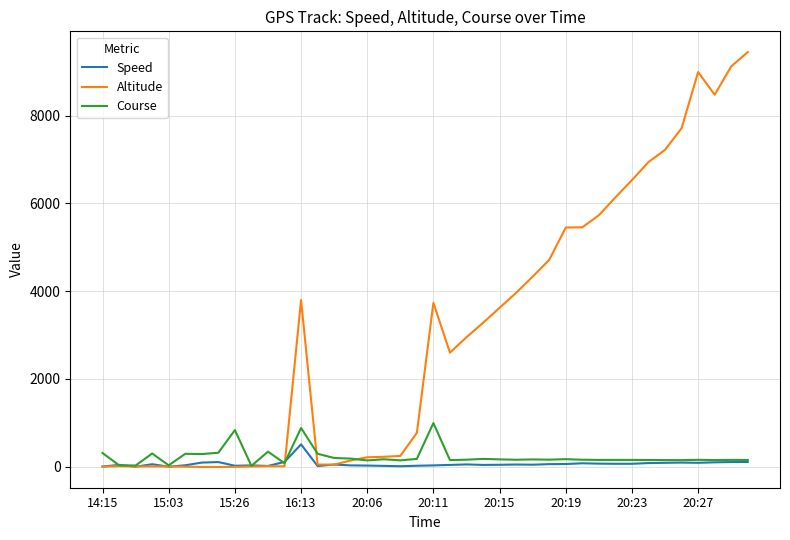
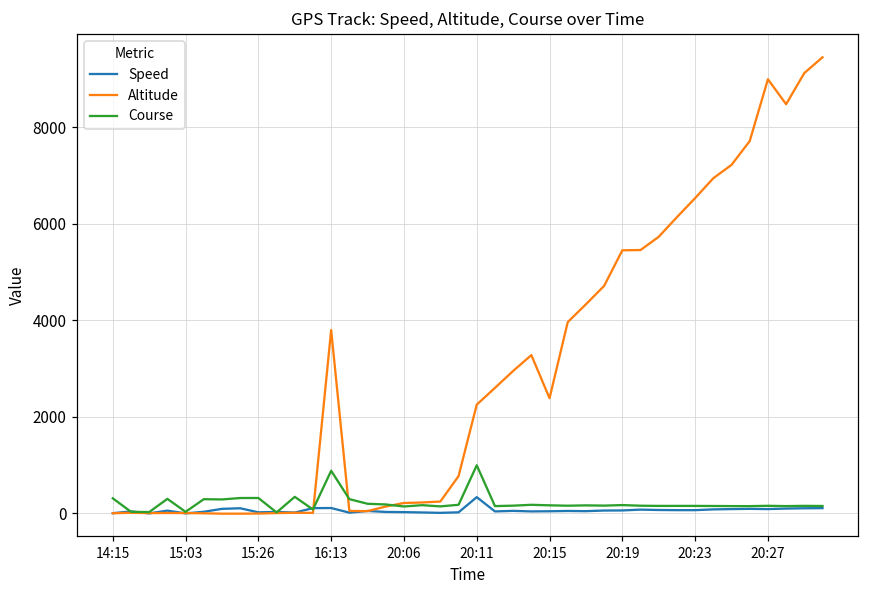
Course, 15:26: 800 -> 300
Speed, 16:13: 500 -> 100
Speed, 20:11: 0 -> 300
Altitude, 20:11: 3700 -> 2300
Altitude, 20:15: 3600 -> 2400
